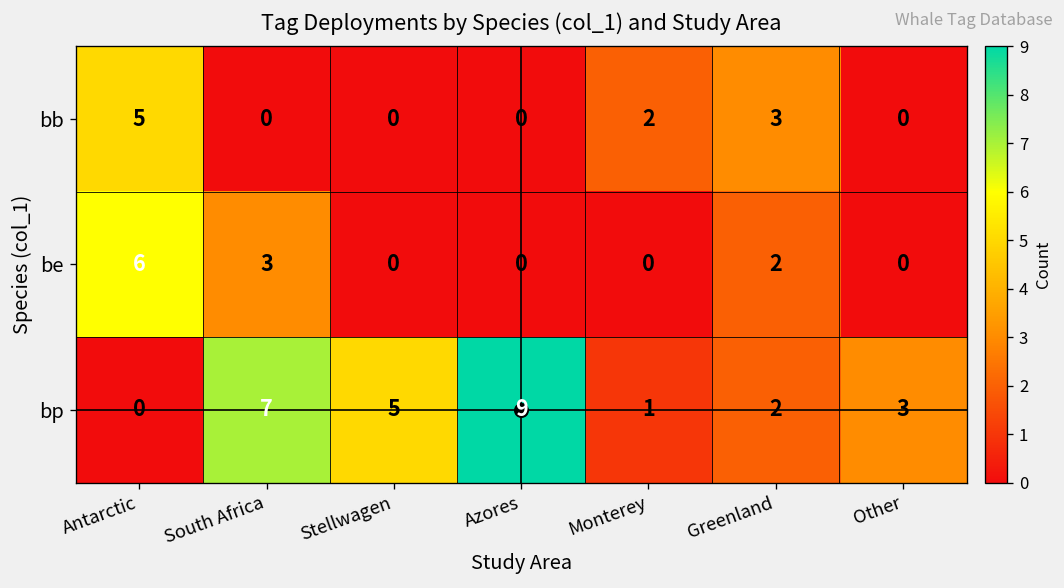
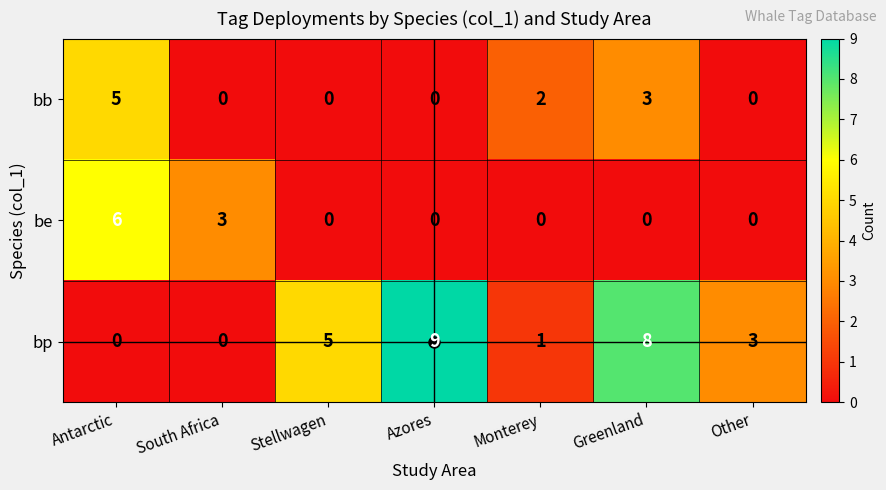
be, Greenland: 2 -> 0
bp, South Africa: 7 -> 0
bp, Greenland: 2 -> 8
